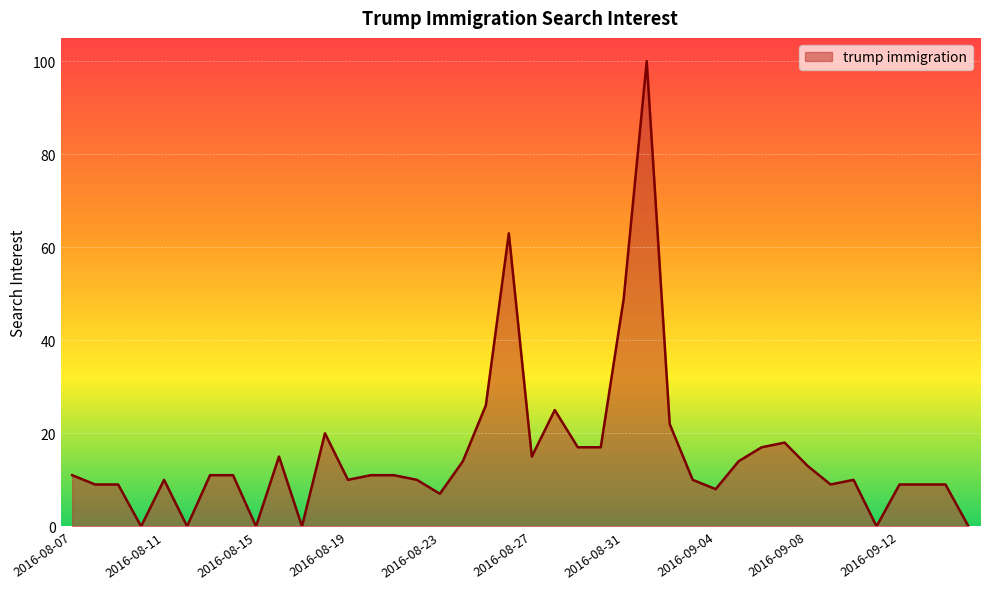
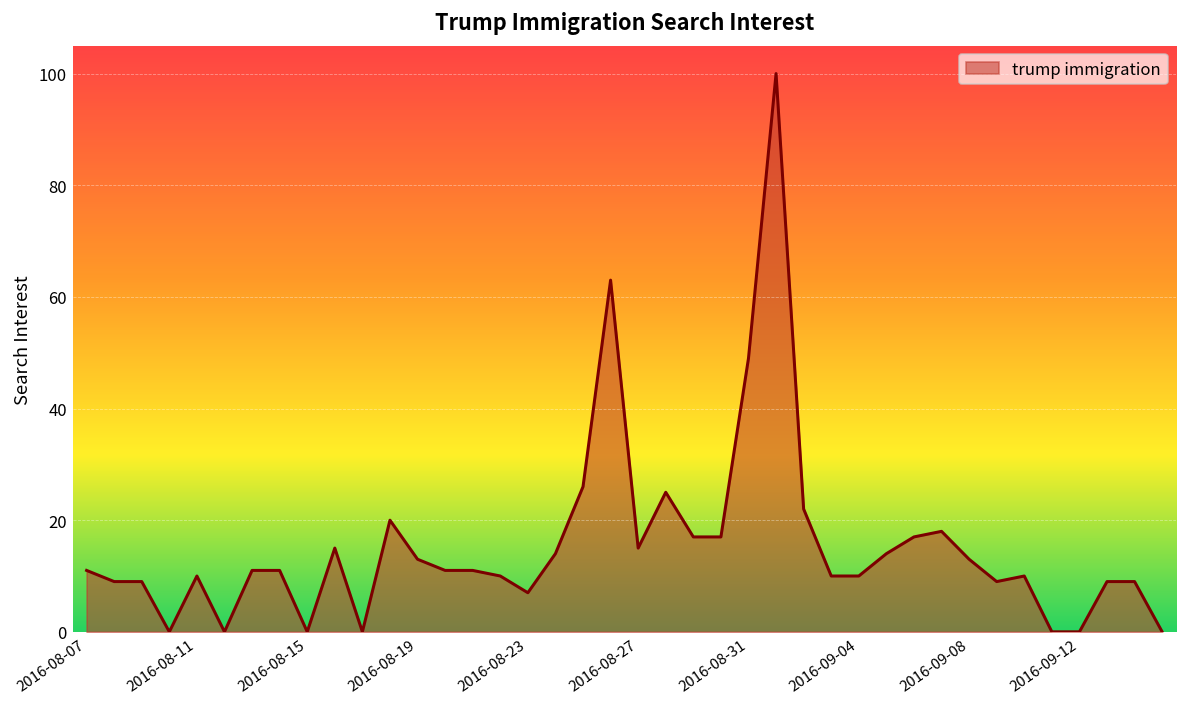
2016-08-19: 10 -> 13
2016-09-04: 8 -> 10
2016-09-12: 9 -> 0
